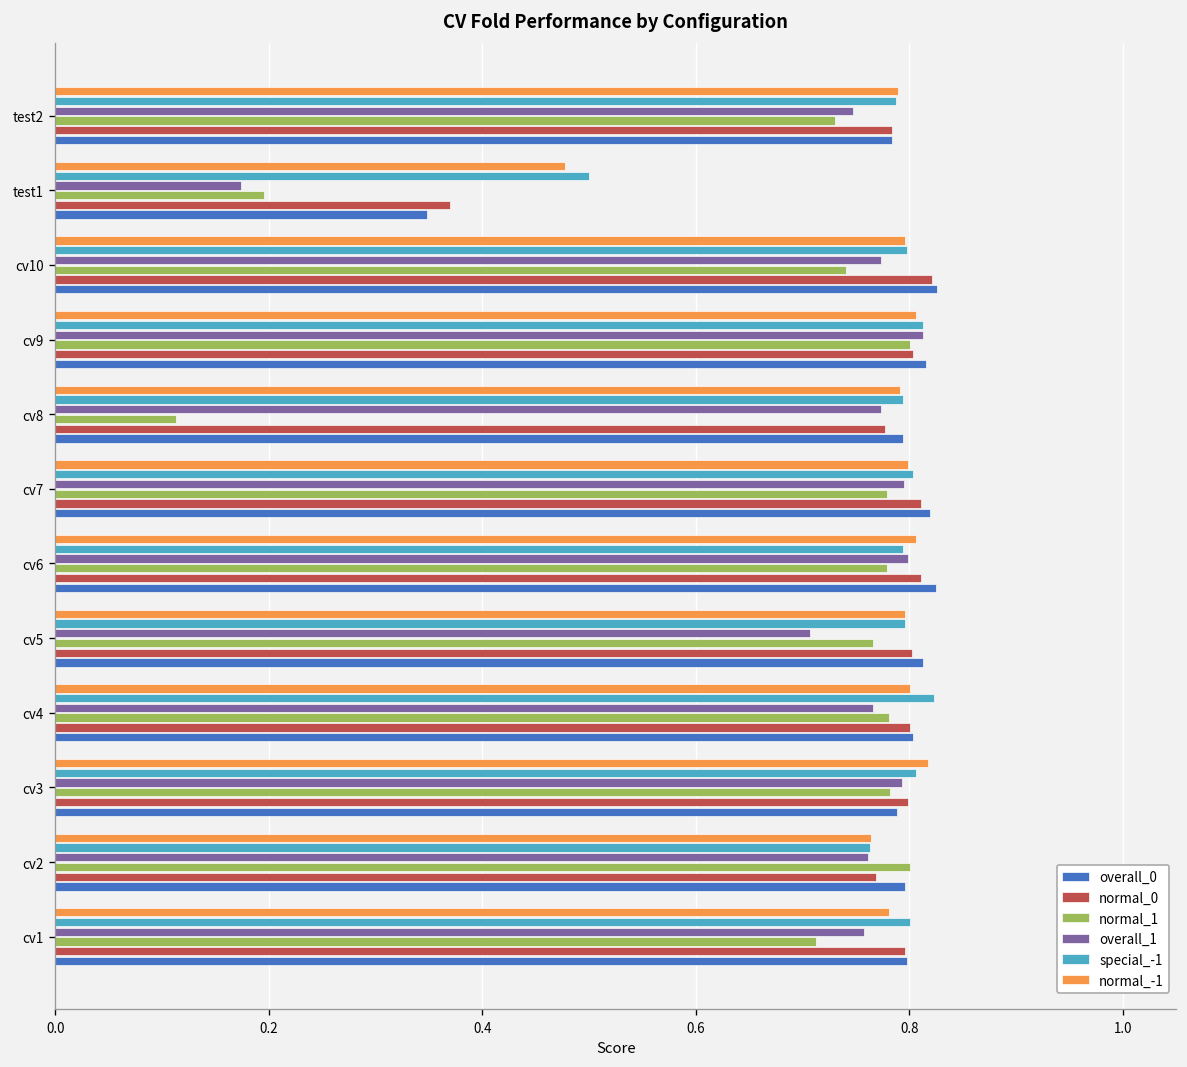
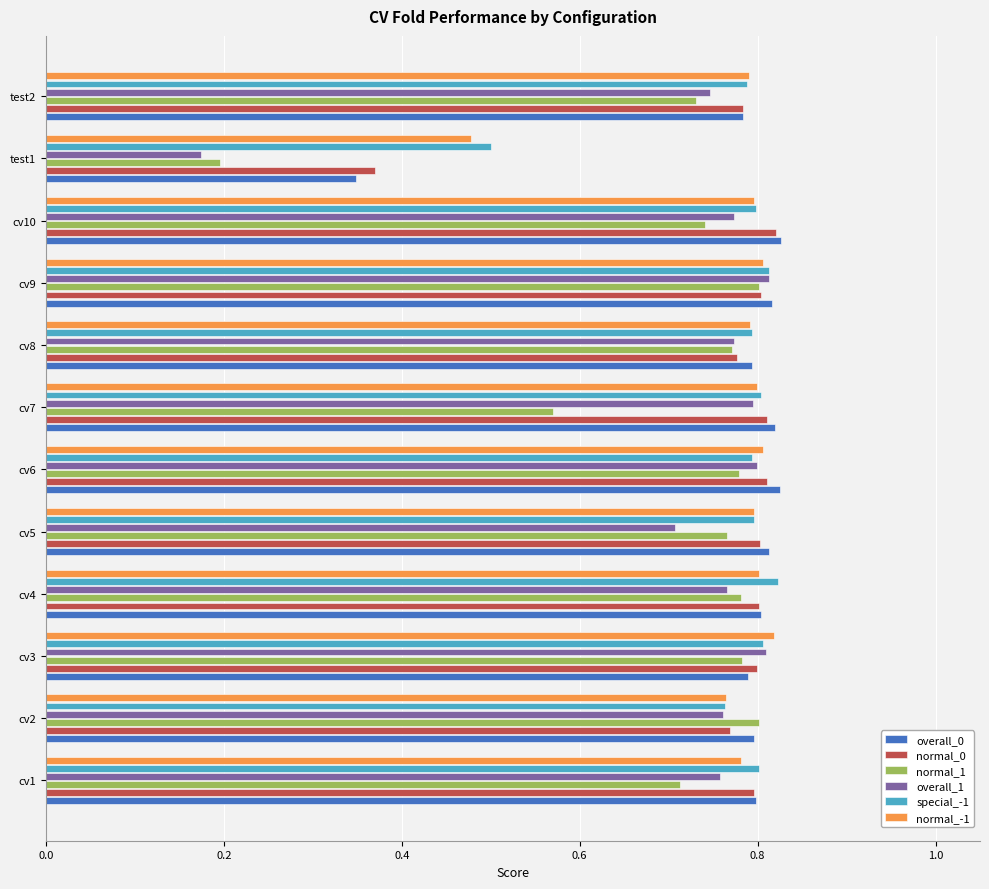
normal_1, cv8: 0.11 -> 0.77
normal_1, cv7: 0.78 -> 0.57
overall_1, cv3: 0.79 -> 0.81
